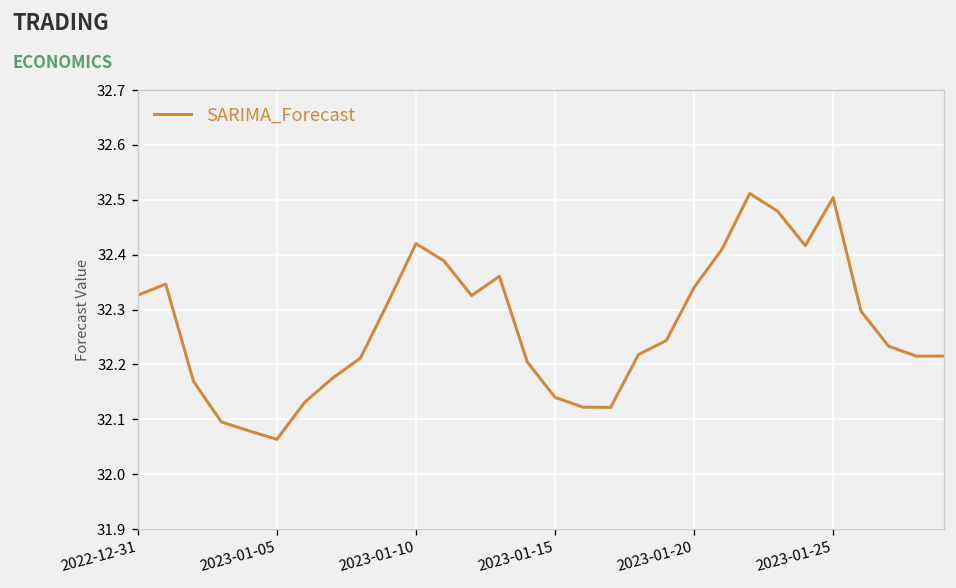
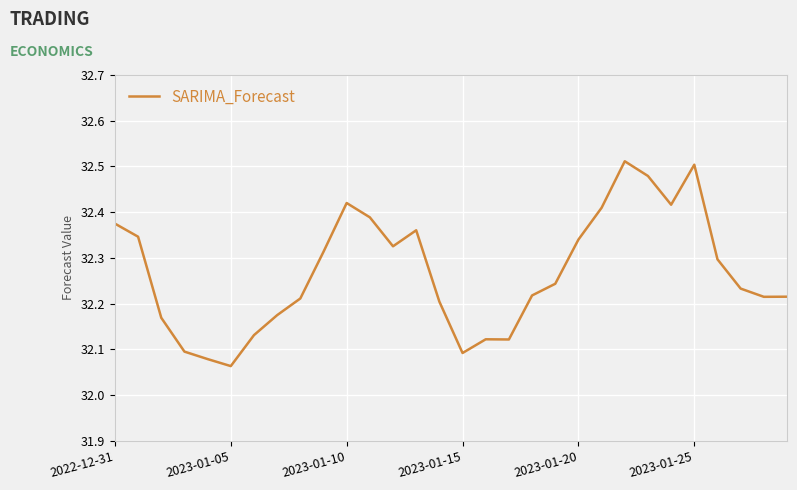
2022-12-31: 32.33 -> 32.38
2023-01-15: 32.14 -> 32.09
